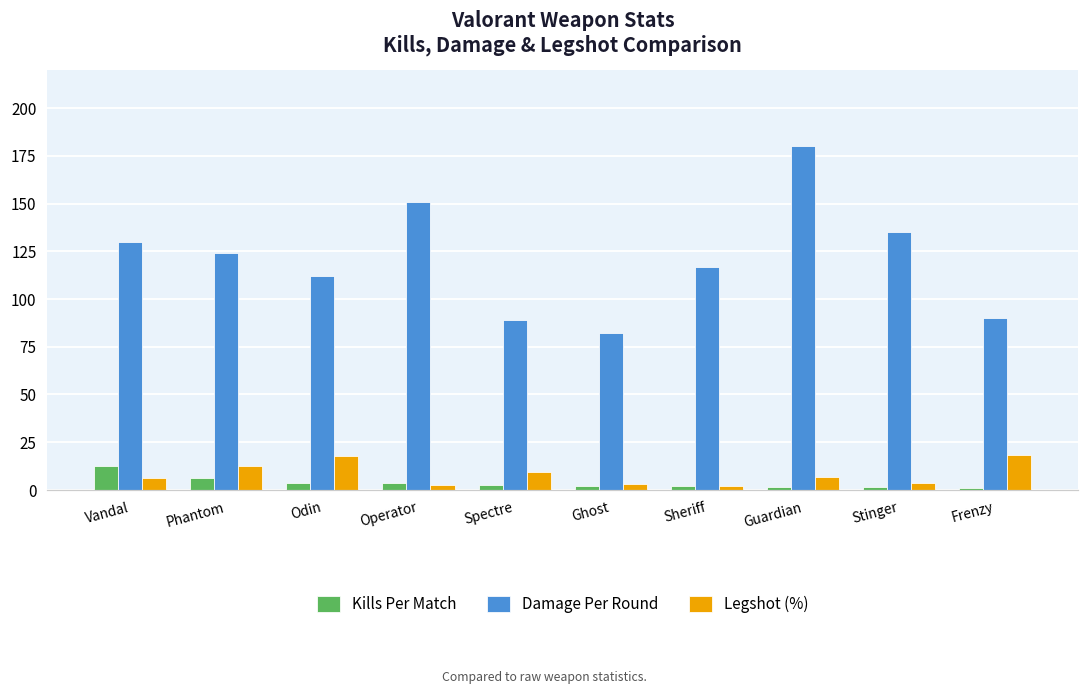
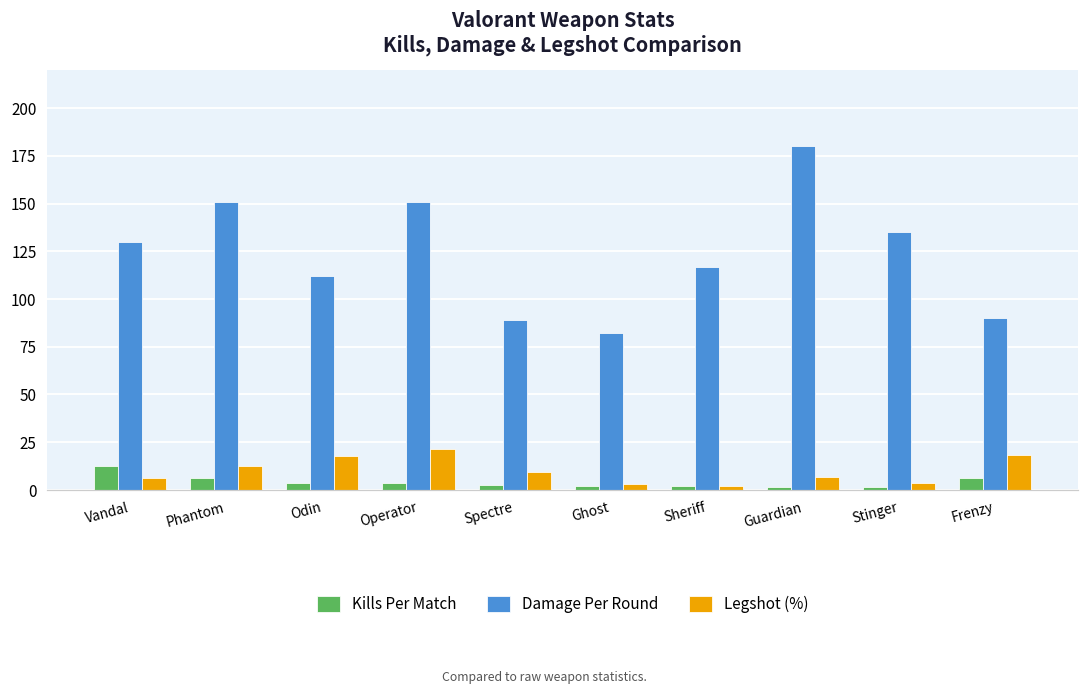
Damage Per Round, Phantom: 124 -> 151
Legshot (%), Operator: 3 -> 21
Kills Per Match, Frenzy: 1 -> 7
